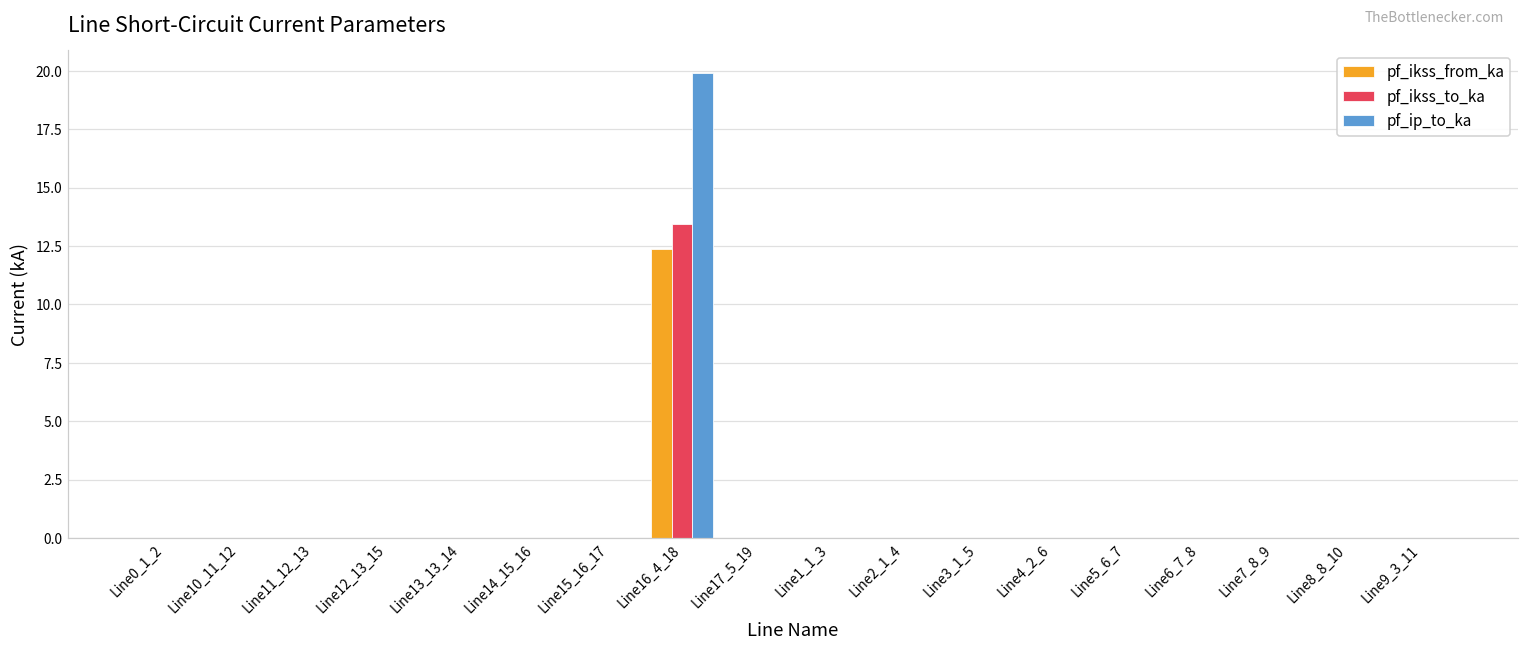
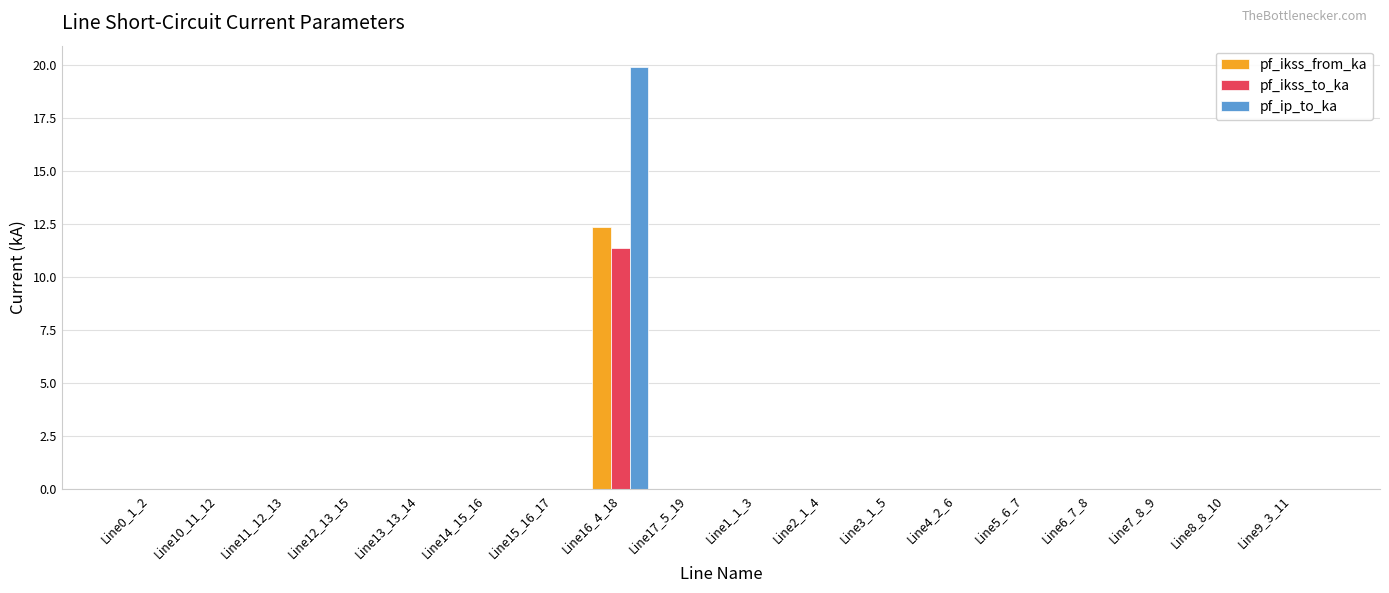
pf_ikss_to_ka, Line16_4_18: 13.4 -> 11.4
